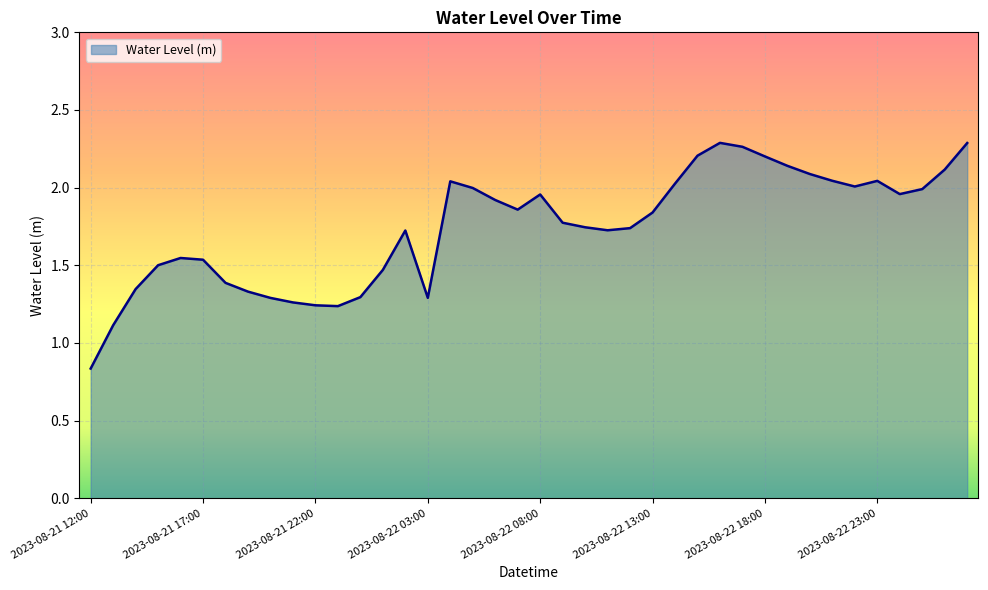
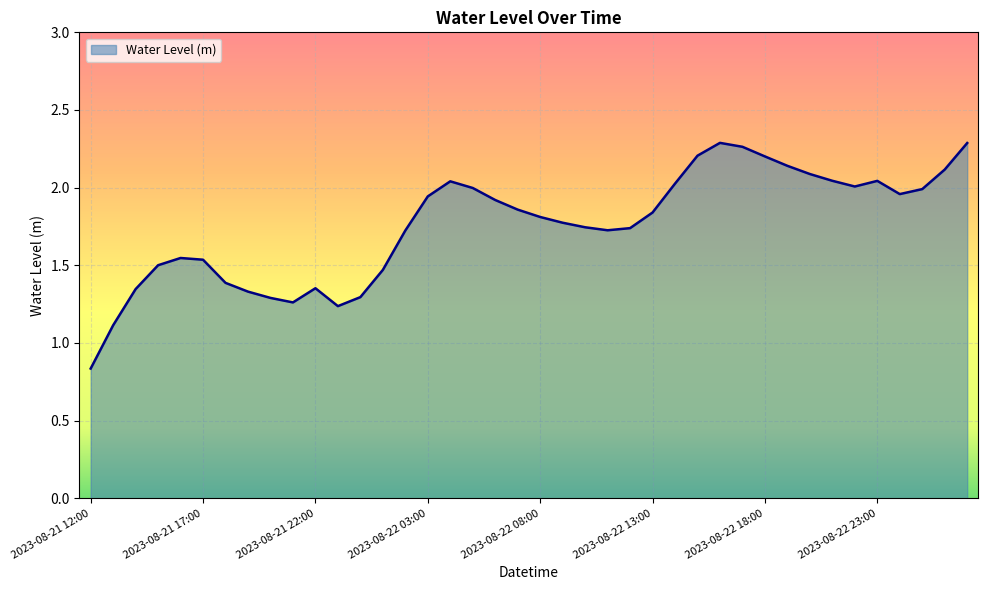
2023-08-21 22:00: 1.24 -> 1.35
2023-08-22 03:00: 1.29 -> 1.94
2023-08-22 08:00: 1.96 -> 1.81
